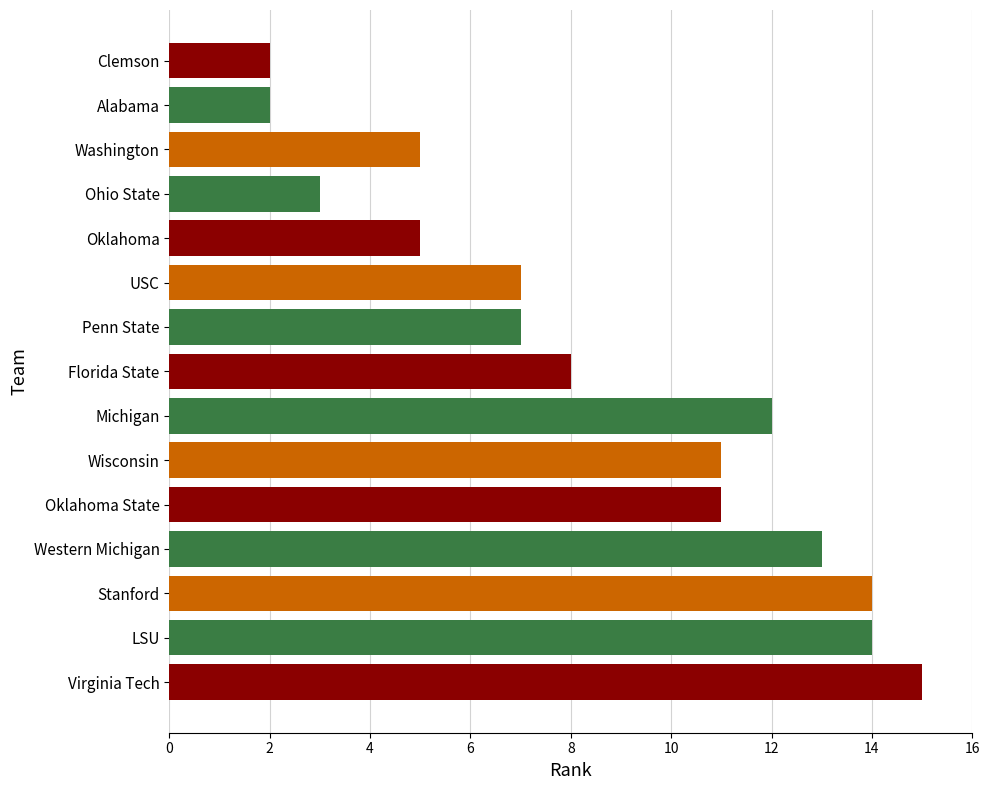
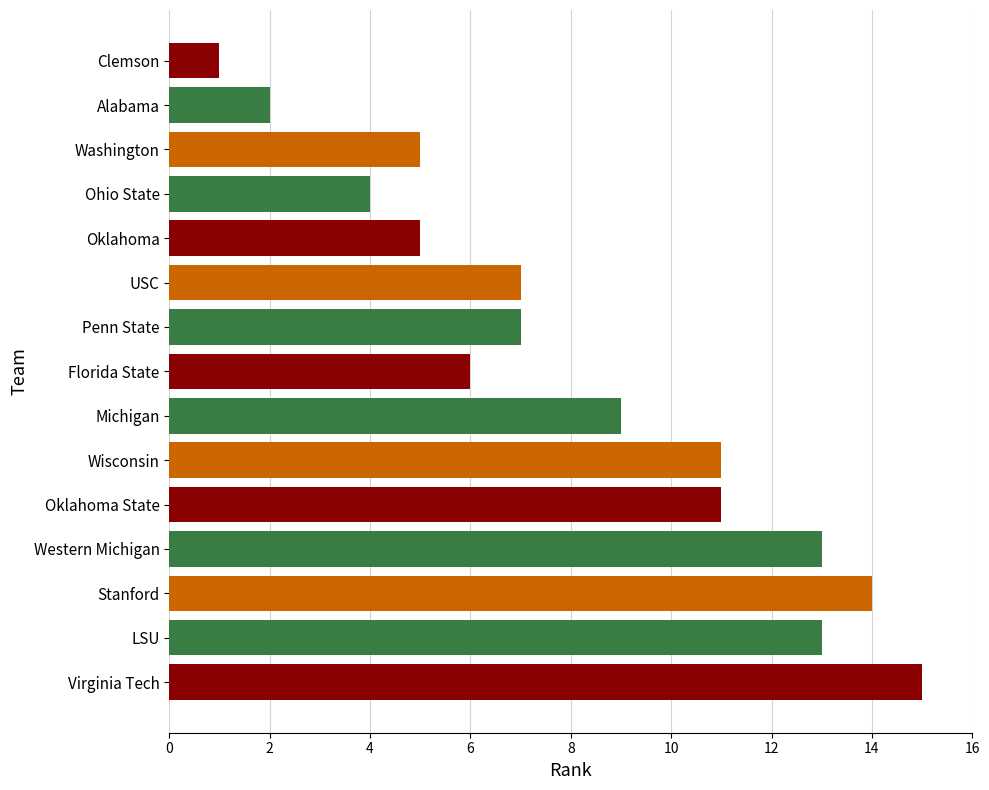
Clemson: 2 -> 1
Ohio State: 3 -> 4
Florida State: 8 -> 6
Michigan: 12 -> 9
LSU: 14 -> 13
